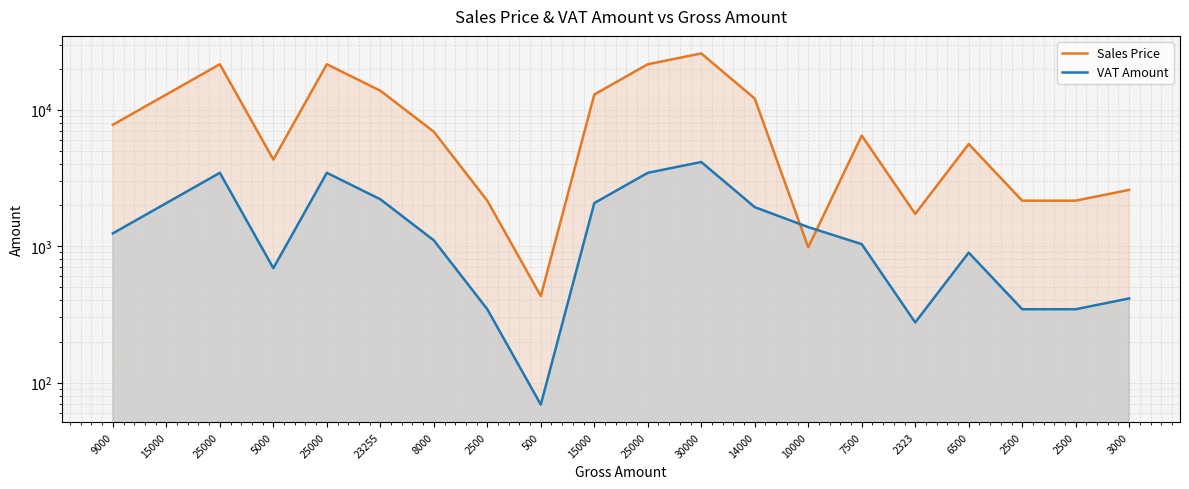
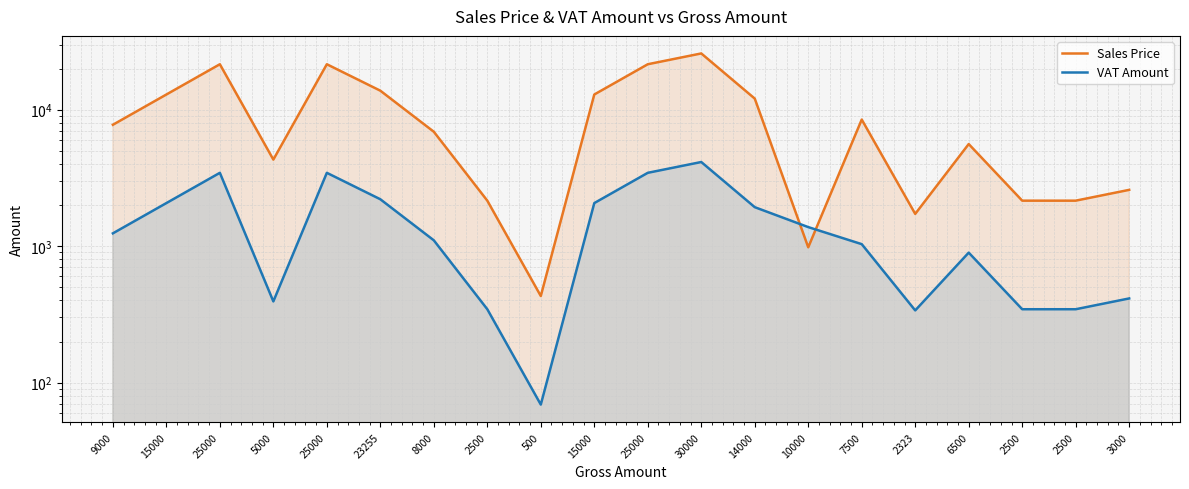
VAT Amount, 5000: 700 -> 390
Sales Price, 7500: 6000 -> 8000
VAT Amount, 2323: 280 -> 340
